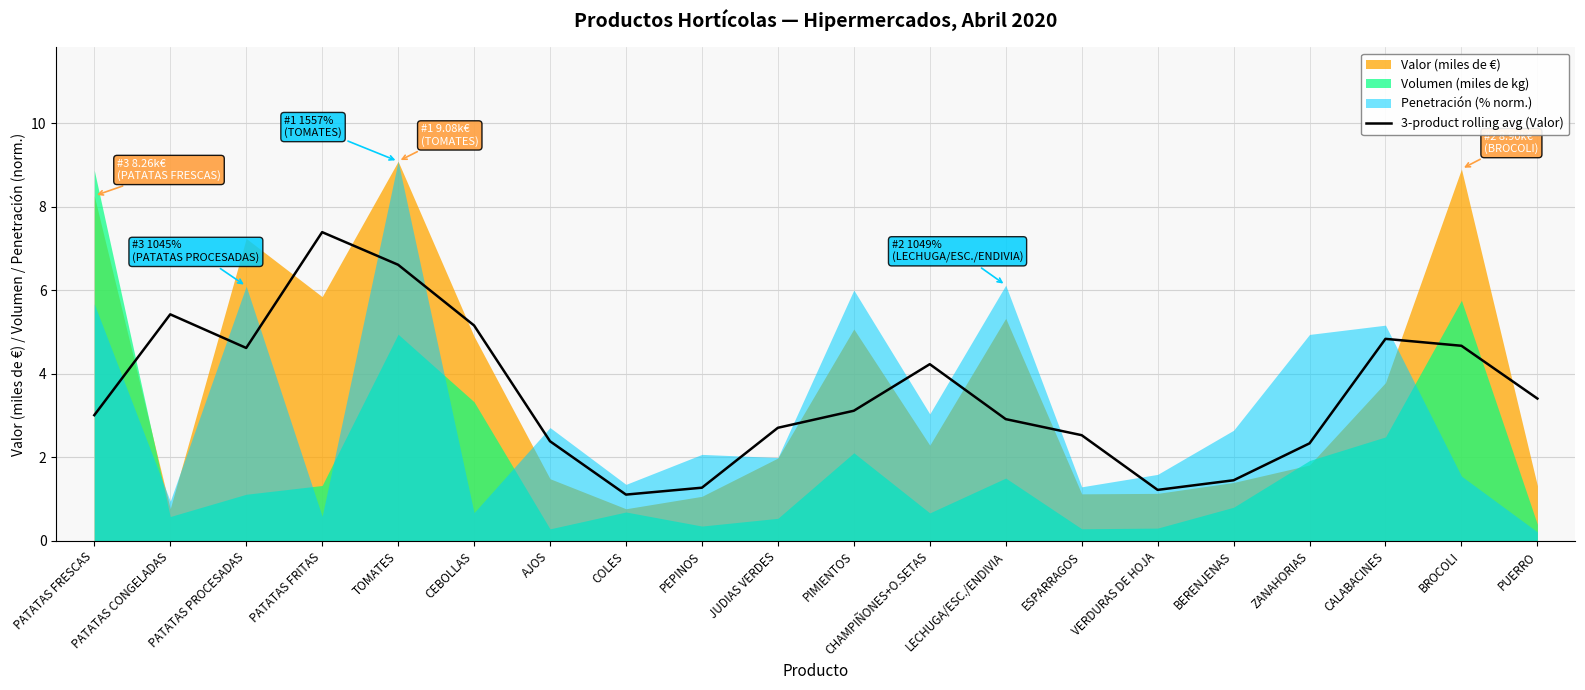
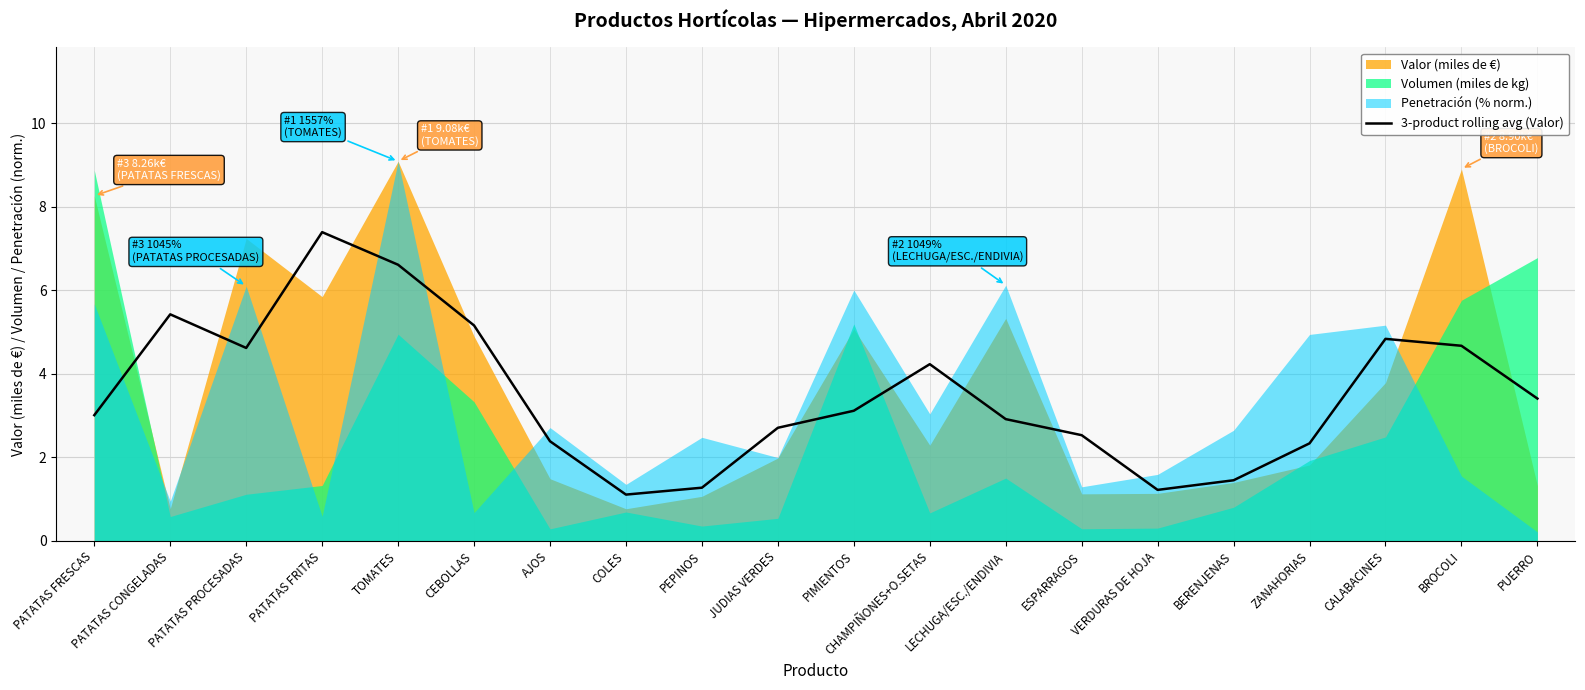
Penetración (% norm.), PEPINOS: 2.1 -> 2.5
Volumen (miles de kg), PIMIENTOS: 2.1 -> 5.2
Volumen (miles de kg), PUERRO: 0.4 -> 6.8
